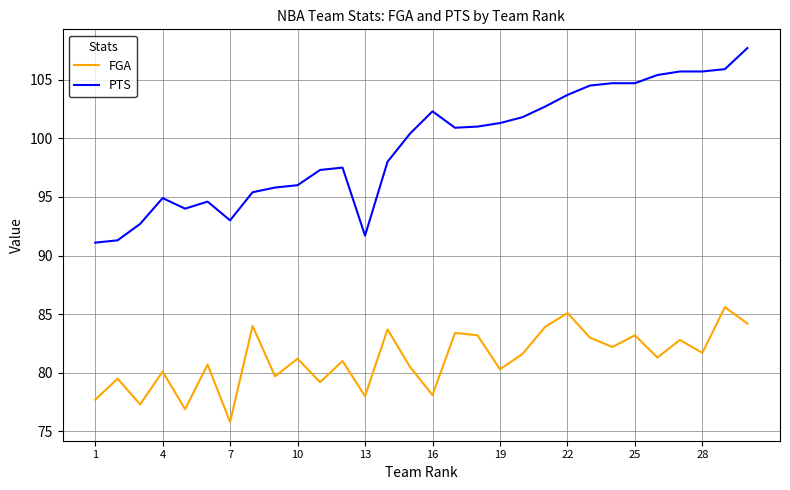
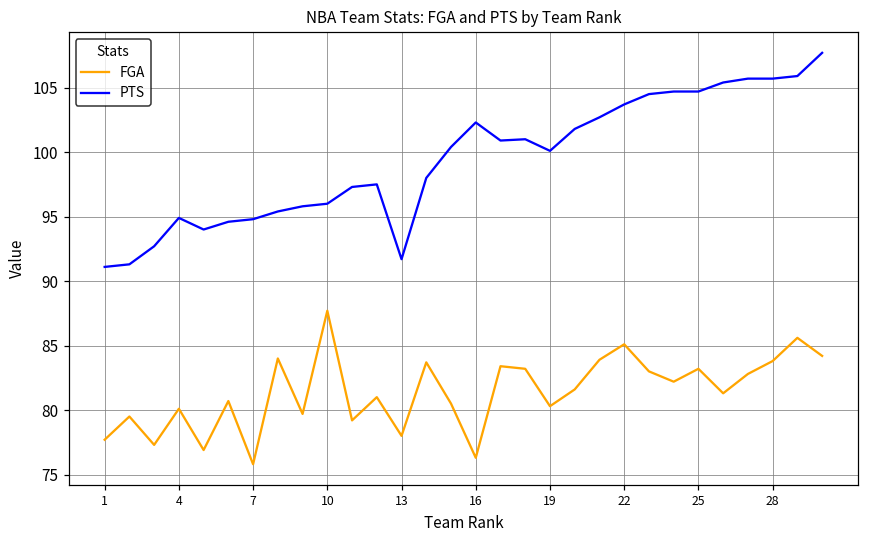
PTS, 7: 93.0 -> 94.8
FGA, 10: 81.2 -> 87.7
FGA, 16: 78.1 -> 76.3
PTS, 19: 101.3 -> 100.1
FGA, 28: 81.7 -> 83.8
